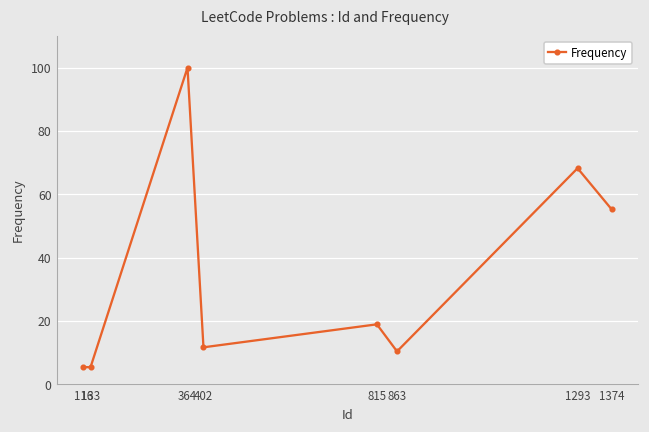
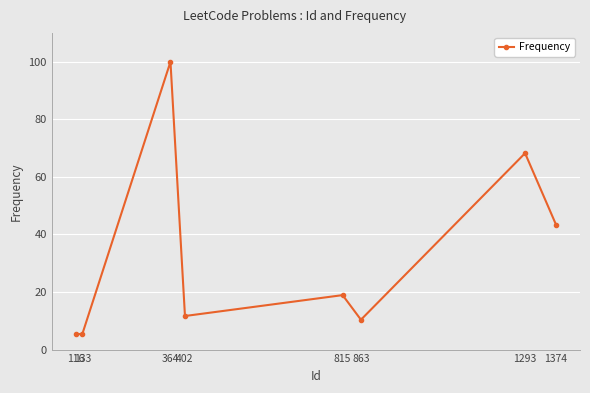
1374: 55 -> 43
